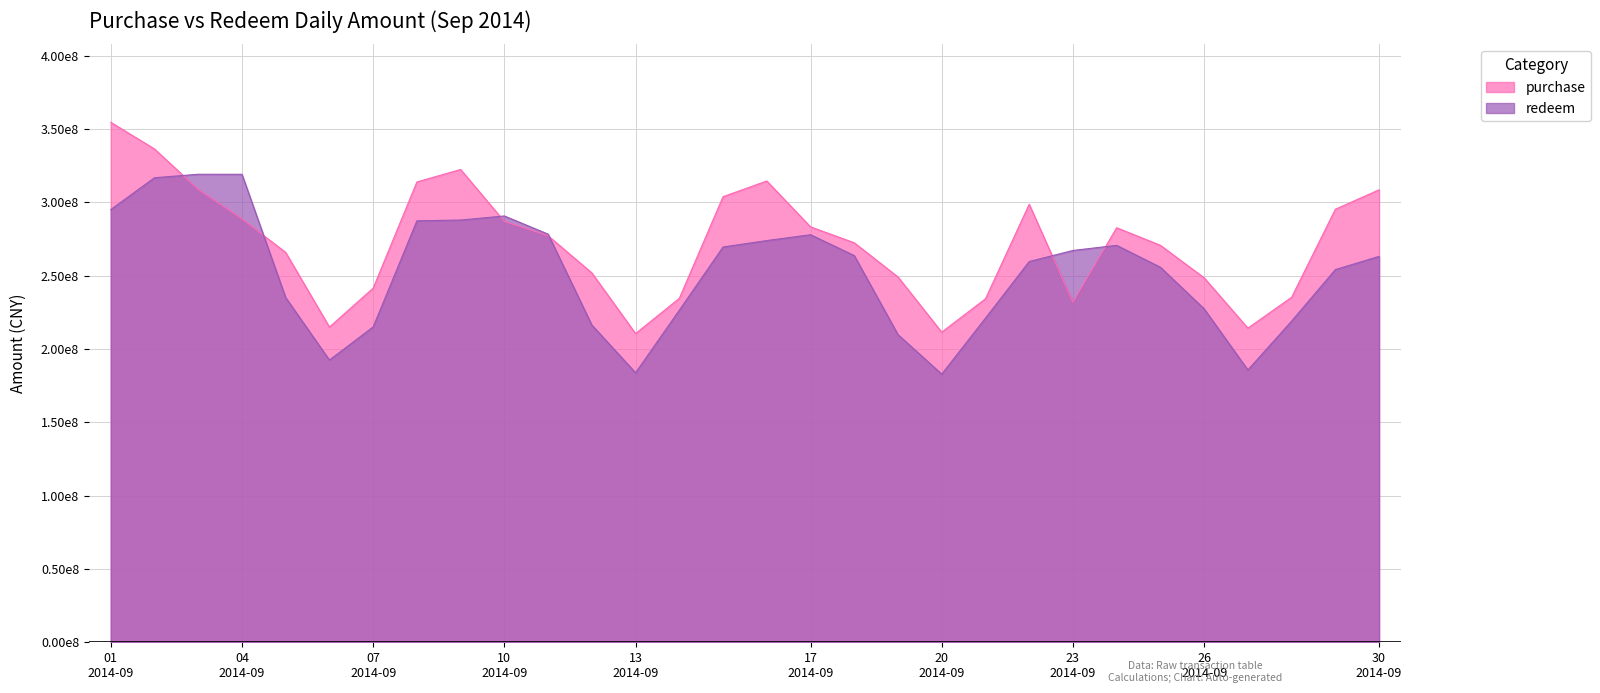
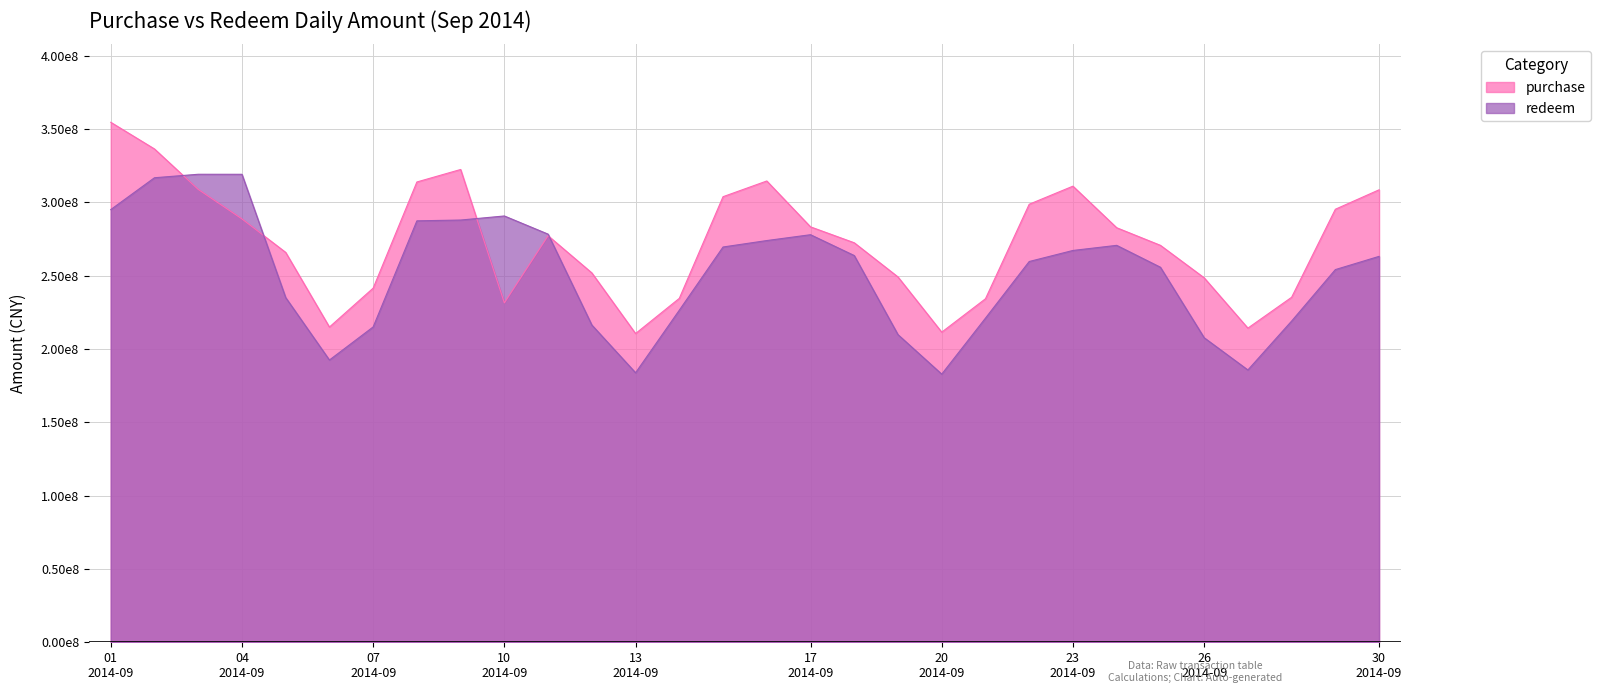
purchase, 10 2014-09: 287000000 -> 231000000
purchase, 23 2014-09: 232000000 -> 311000000
redeem, 26 2014-09: 227000000 -> 208000000
